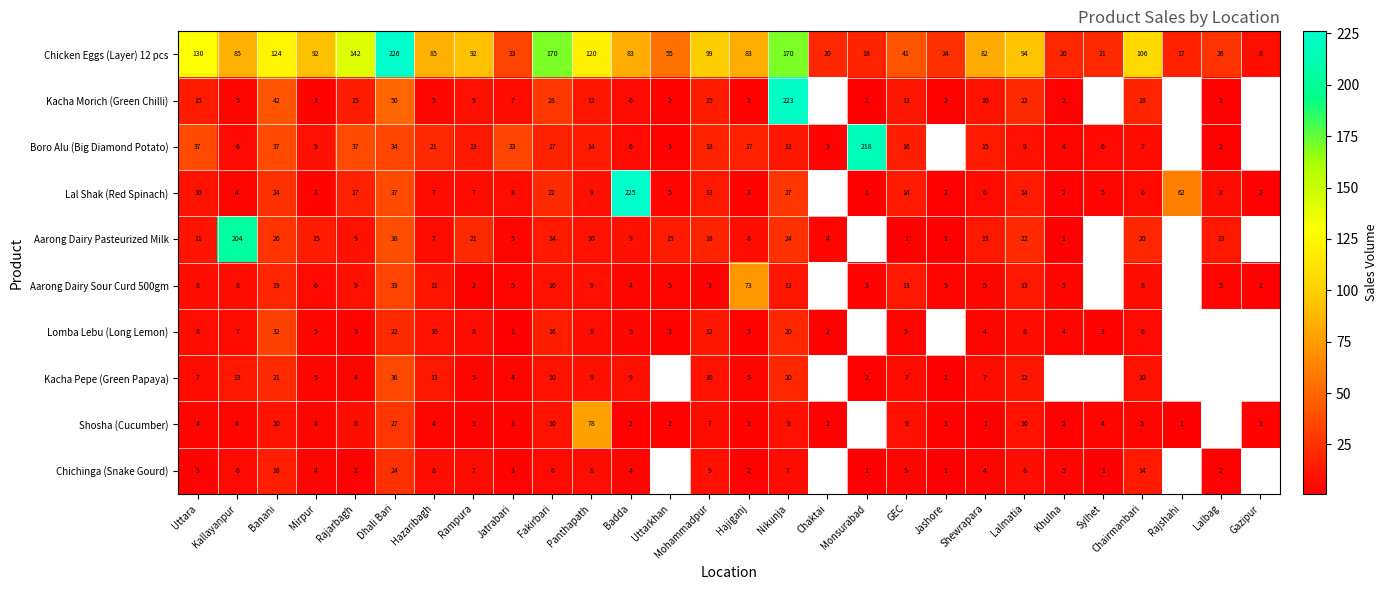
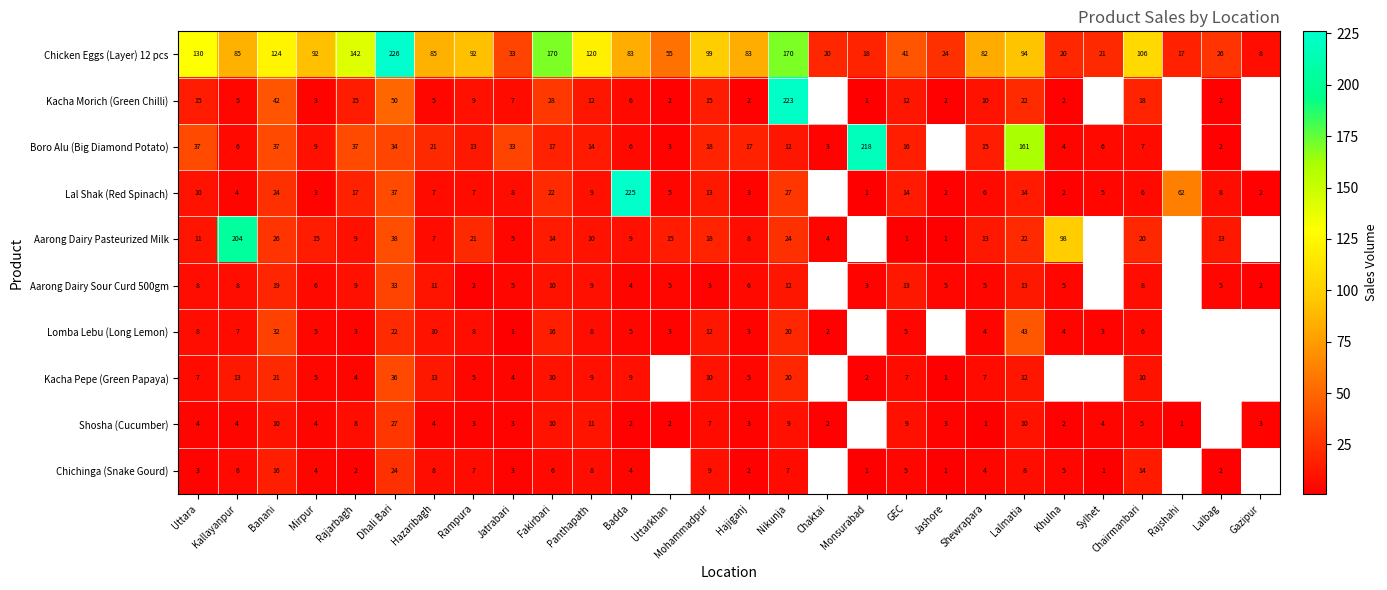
Boro Alu (Big Diamond Potato), Lalmatia: 9 -> 161
Aarong Dairy Pasteurized Milk, Khulna: 1 -> 98
Aarong Dairy Sour Curd 500gm, Hajiganj: 73 -> 6
Lomba Lebu (Long Lemon), Lalmatia: 8 -> 43
Shosha (Cucumber), Panthapath: 78 -> 11
